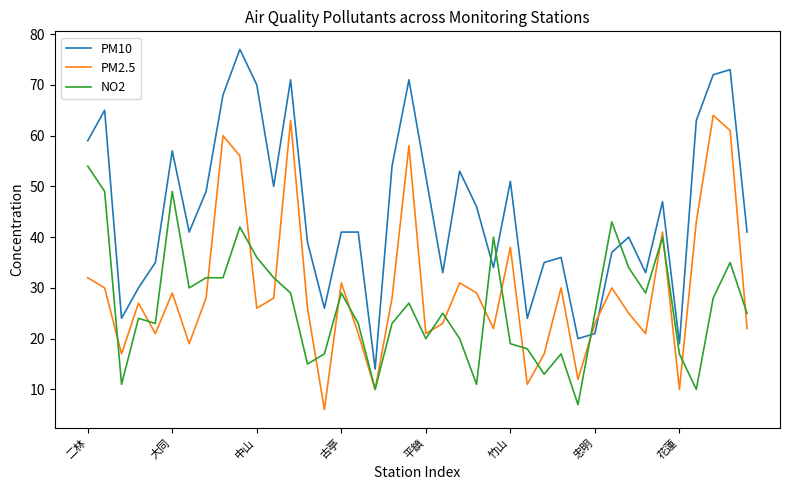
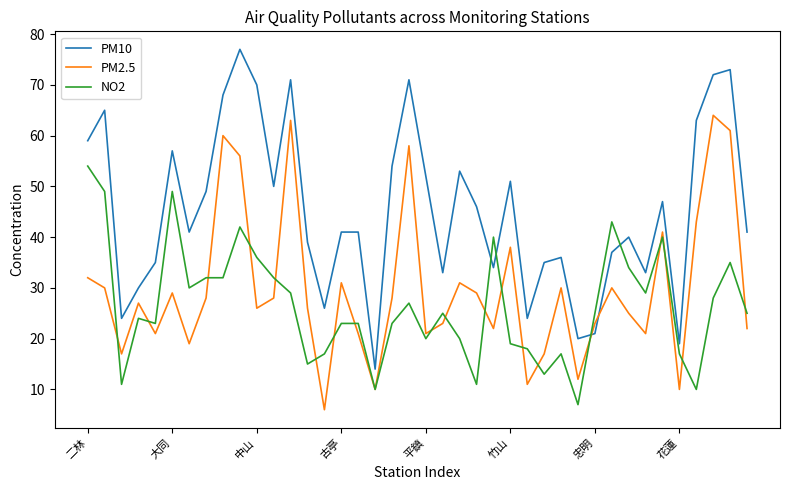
NO2, 古亭: 29 -> 23
